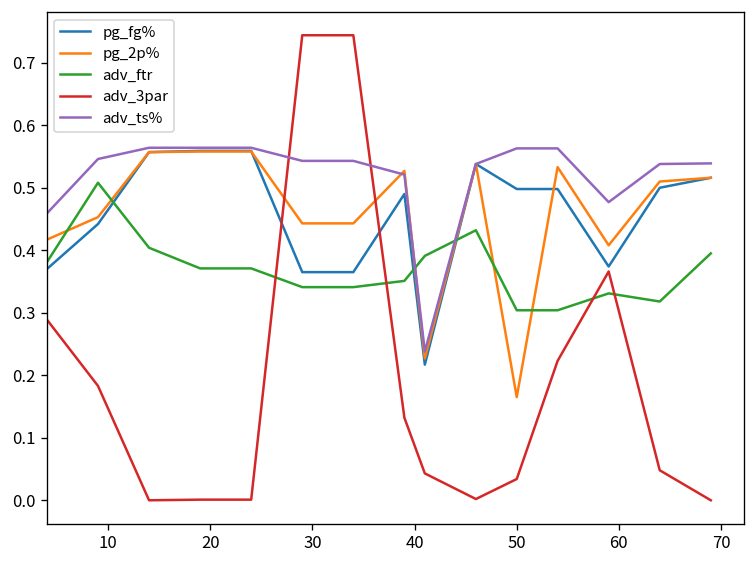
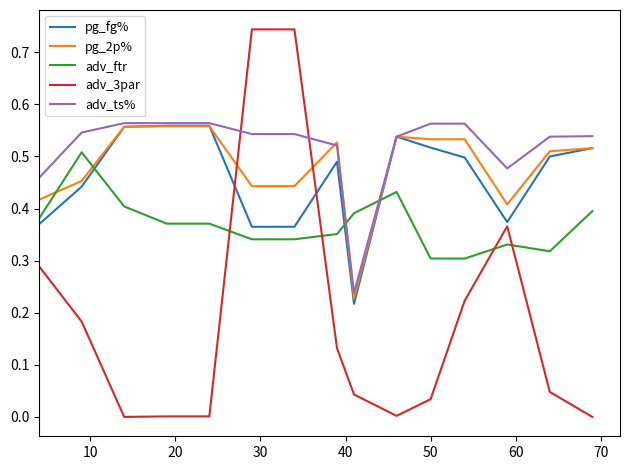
pg_fg%, 50: 0.50 -> 0.52
pg_2p%, 50: 0.17 -> 0.53
